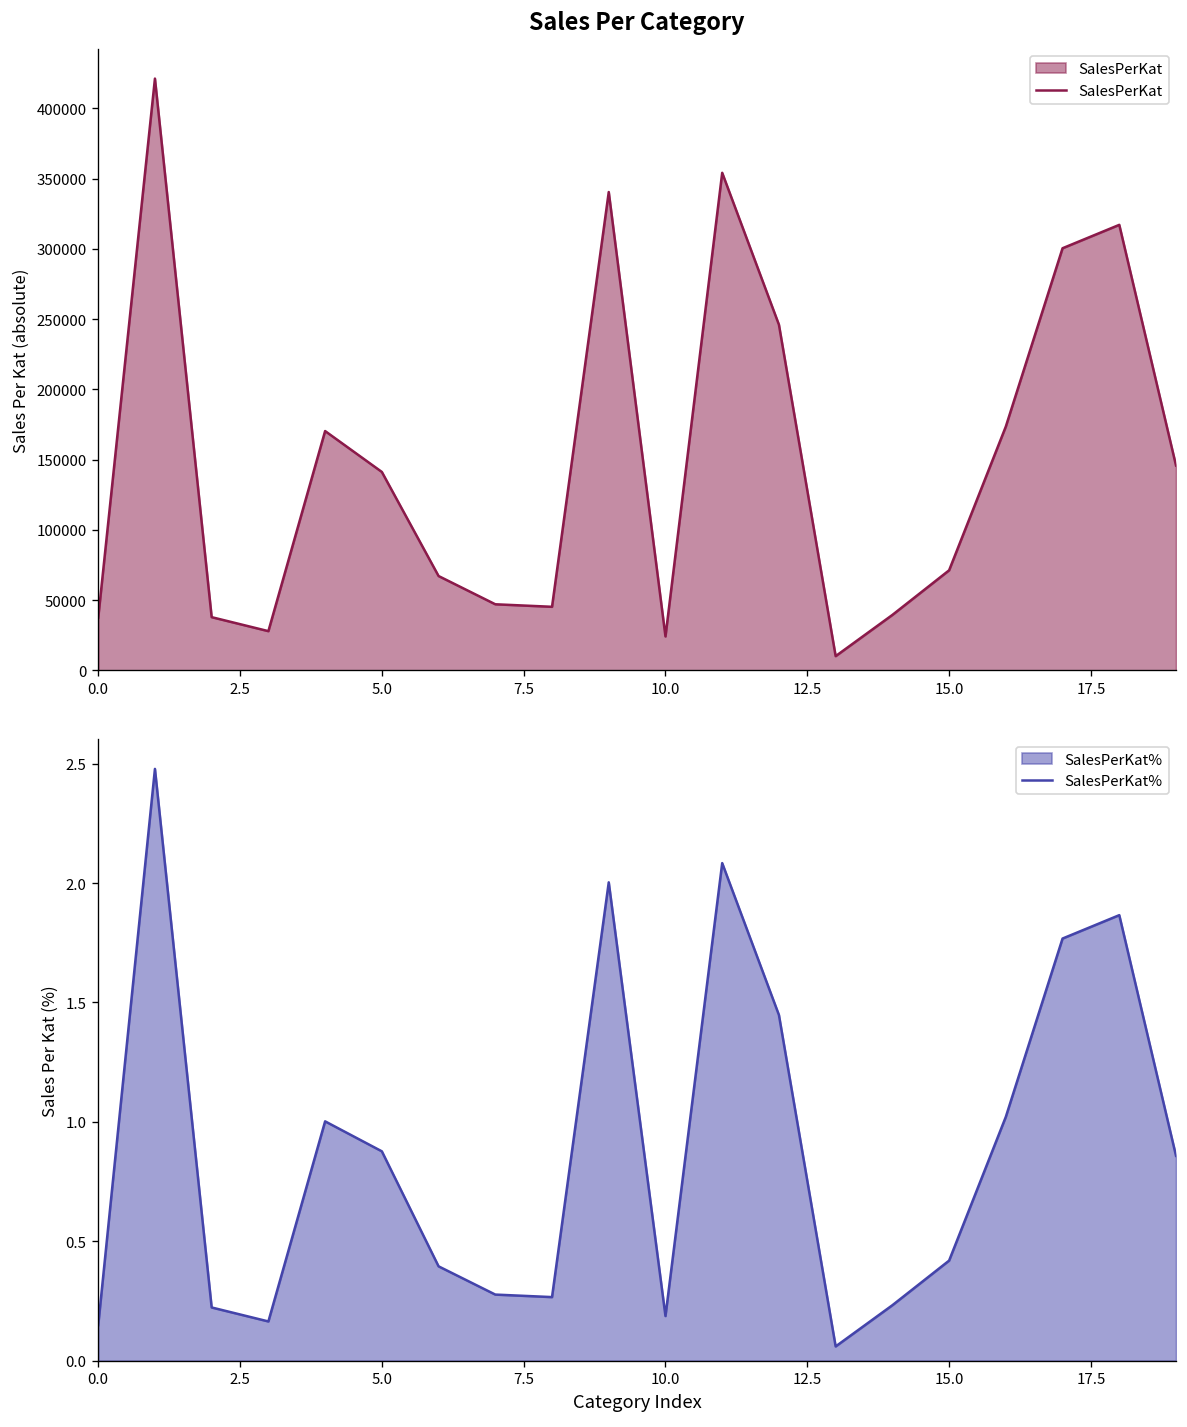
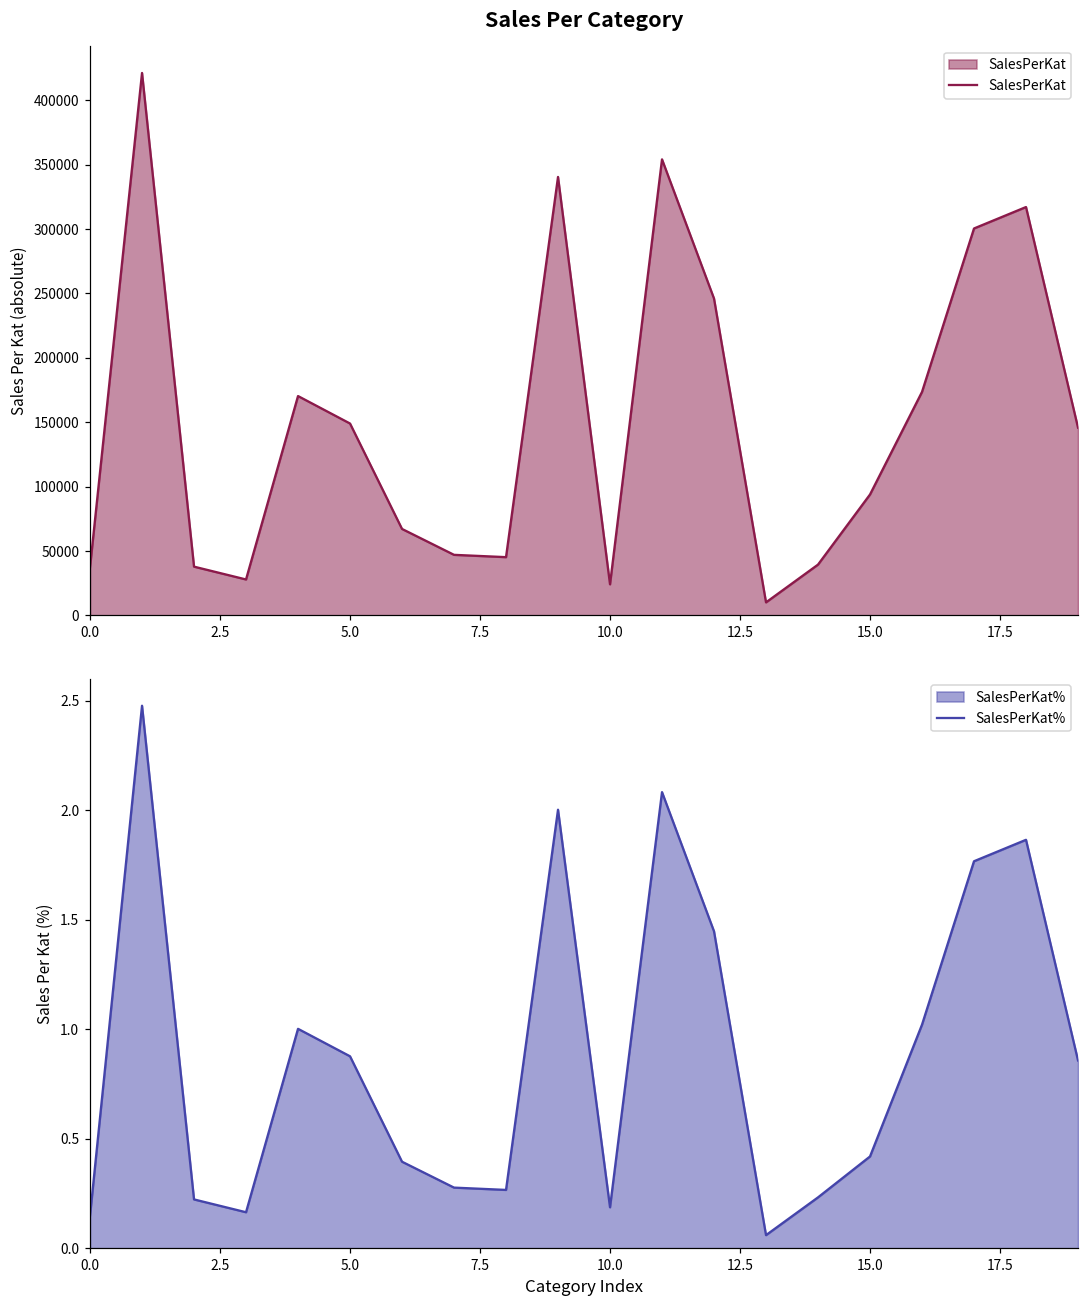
Sales Per Category, 5.0: 141000 -> 149000
Sales Per Category, 15.0: 71000 -> 94000
